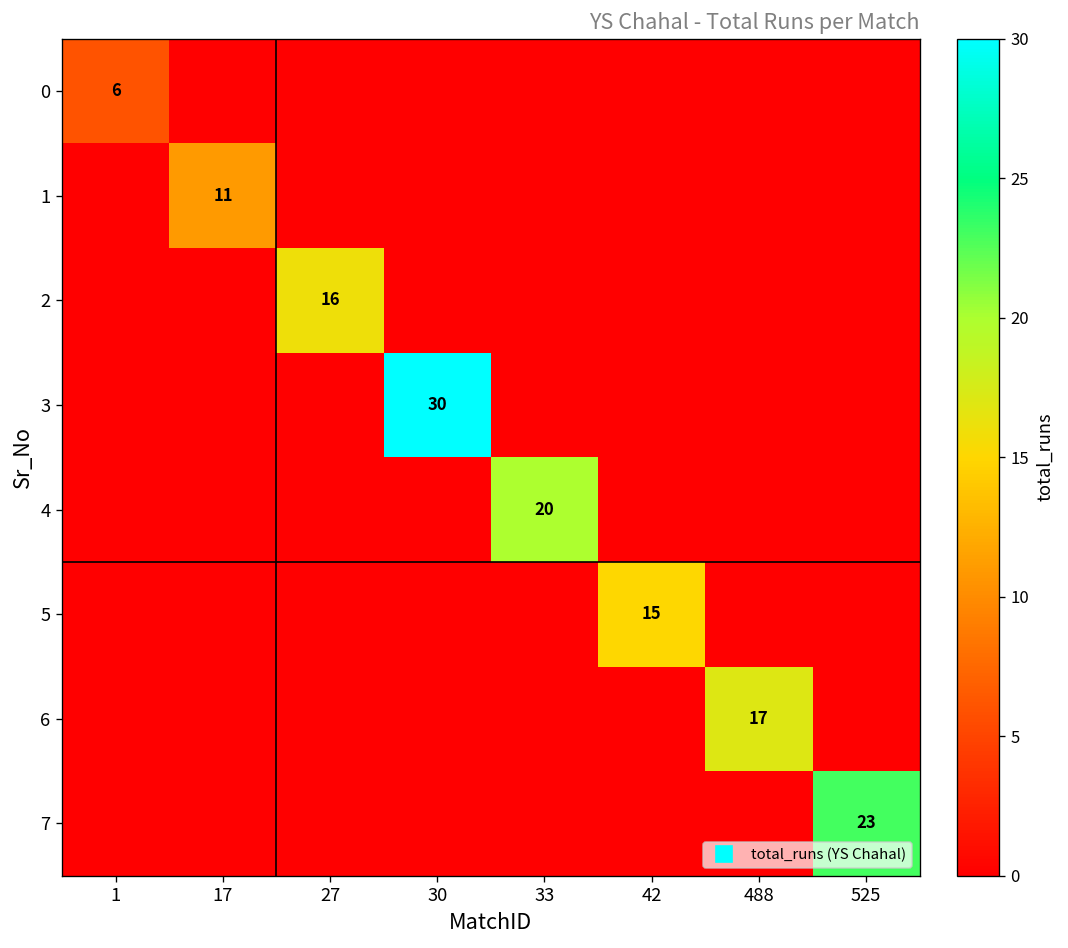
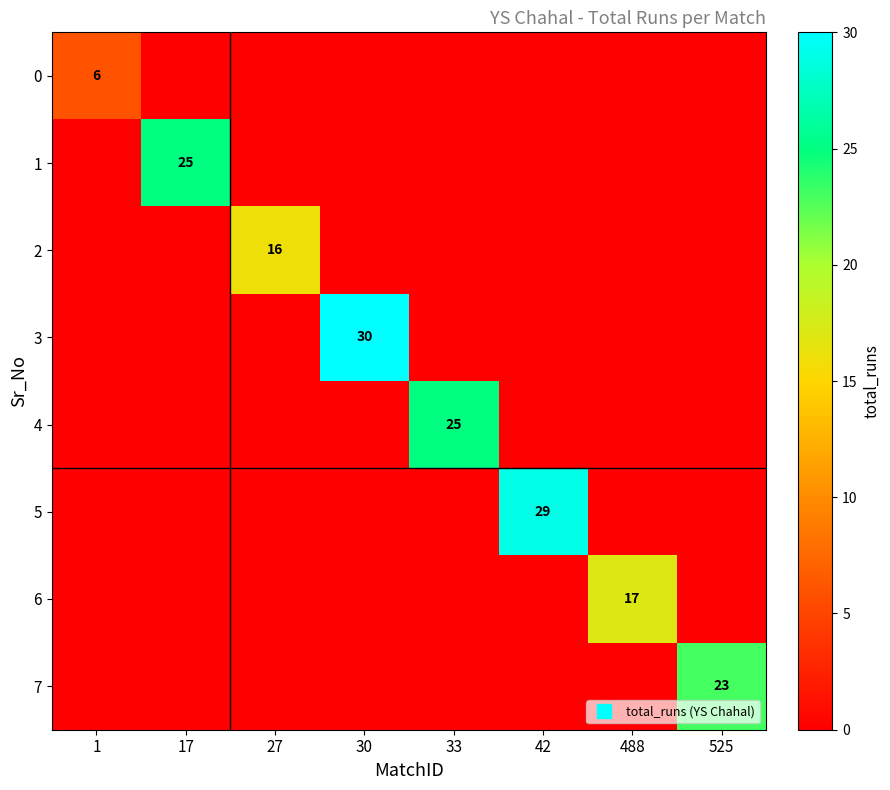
1, 17: 11 -> 25
4, 33: 20 -> 25
5, 42: 15 -> 29
